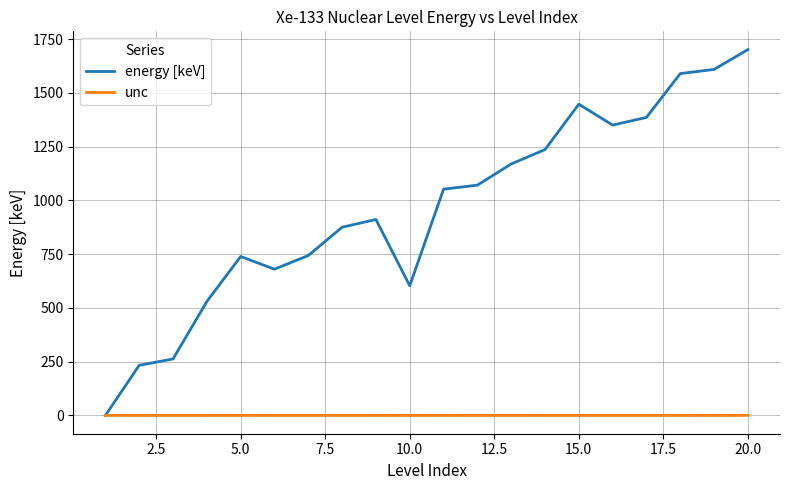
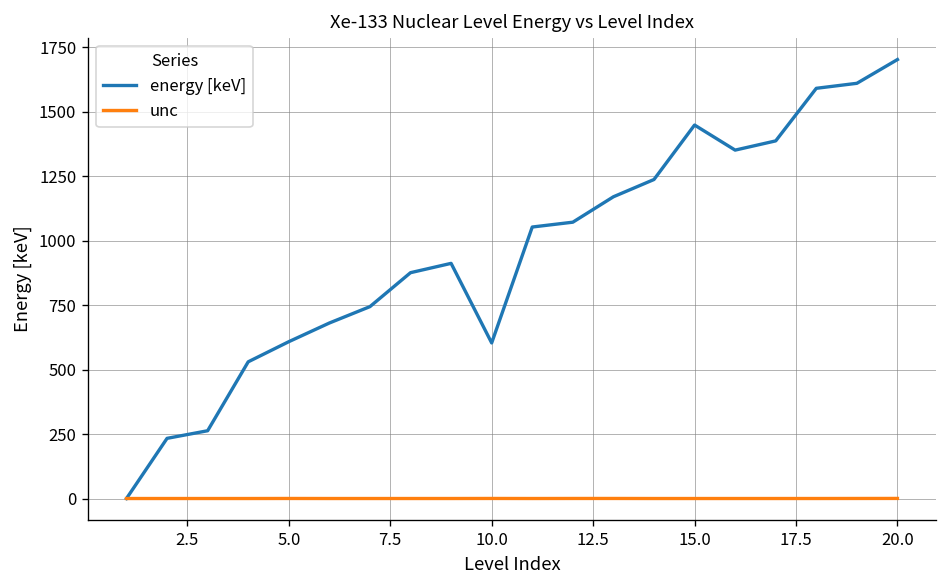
energy [keV], 5.0: 740 -> 610
